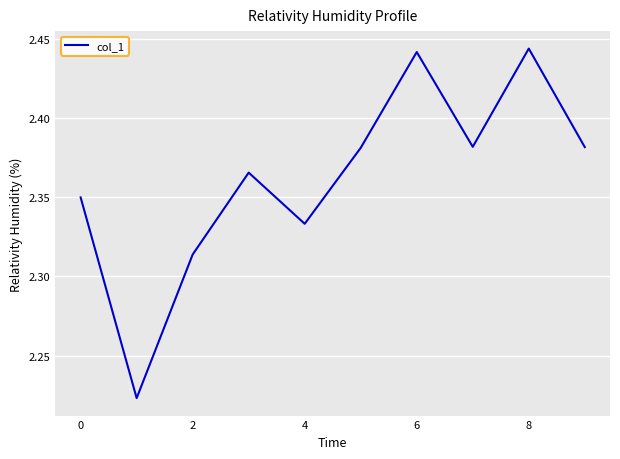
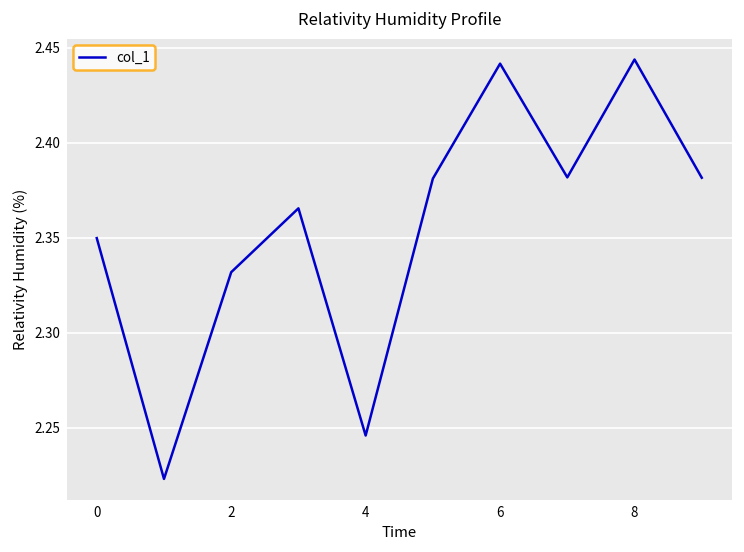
2: 2.314 -> 2.332
4: 2.333 -> 2.246
